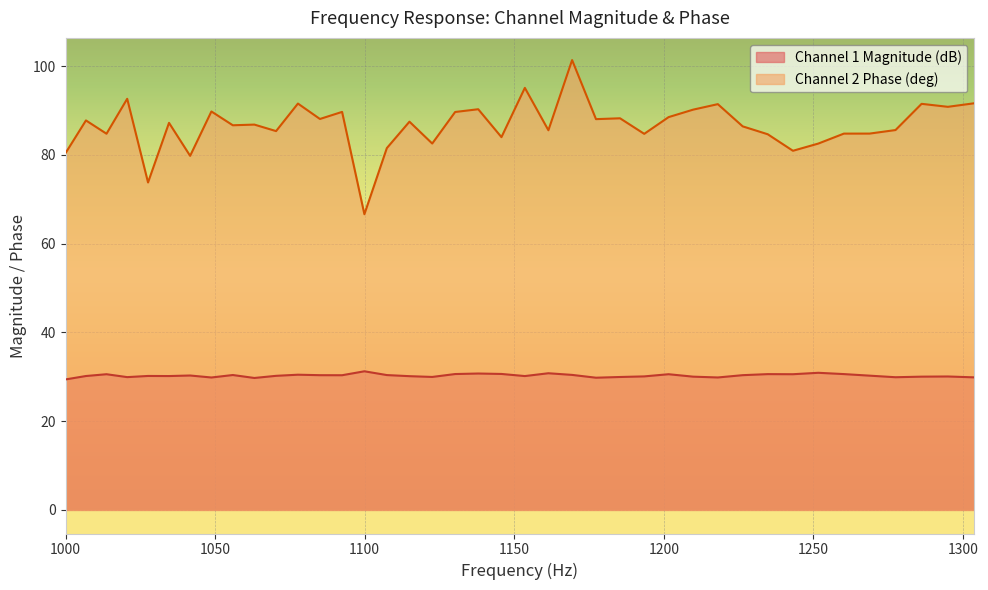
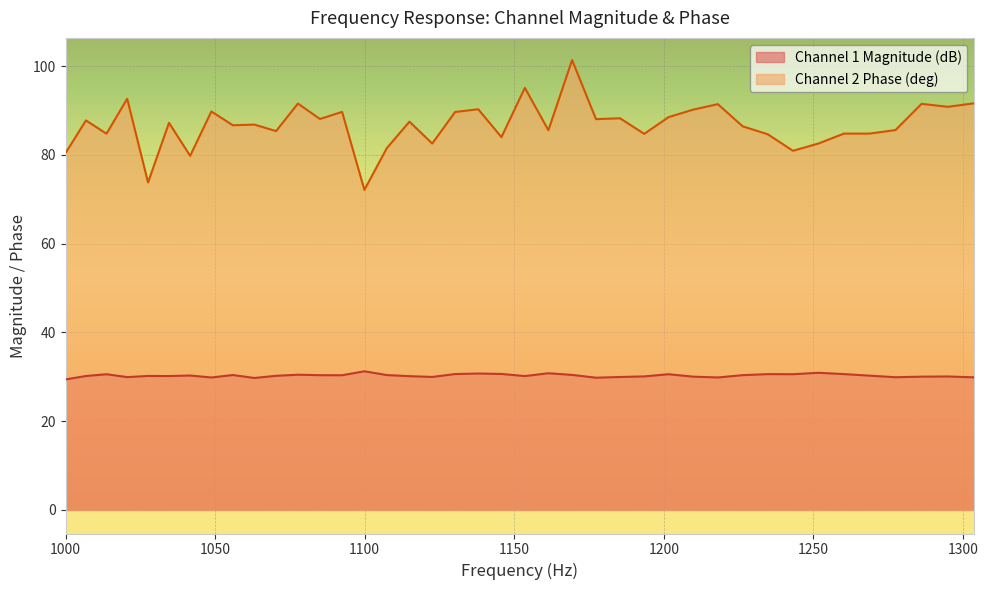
Channel 2 Phase (deg), 1100: 67 -> 72
